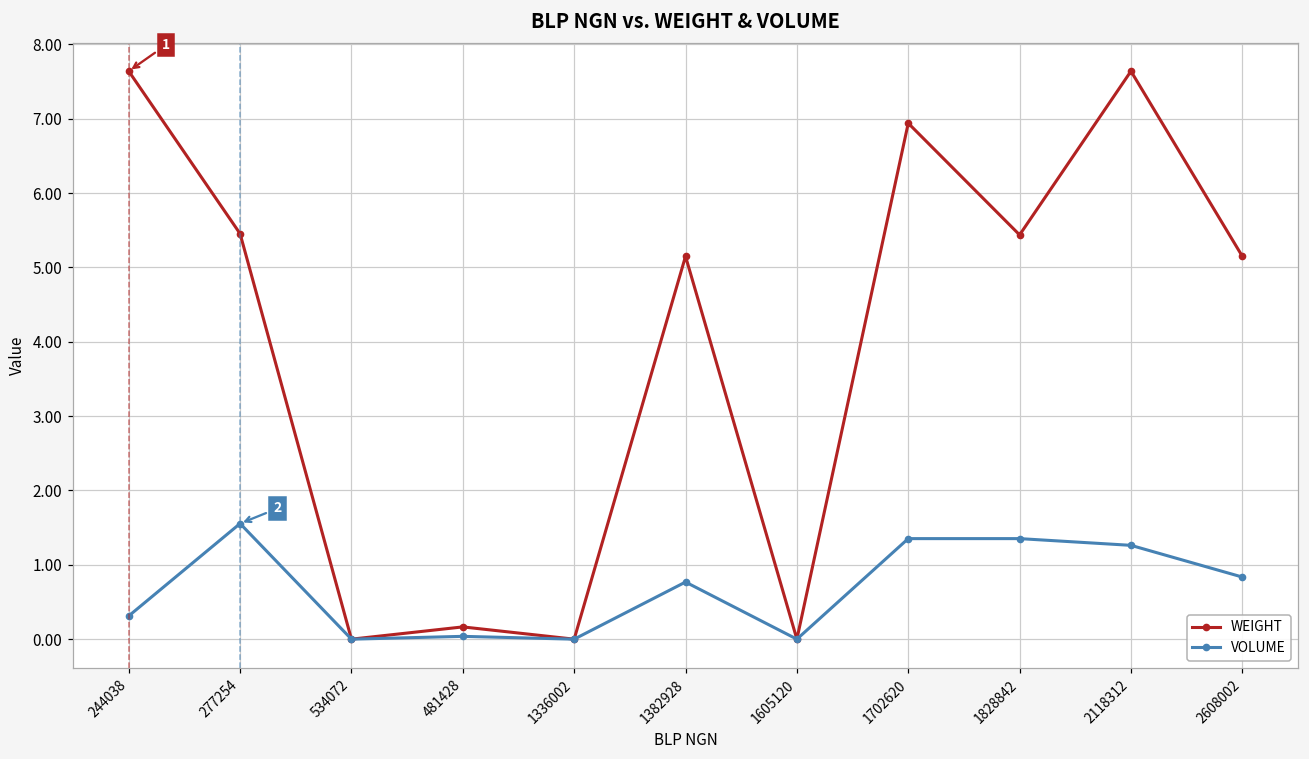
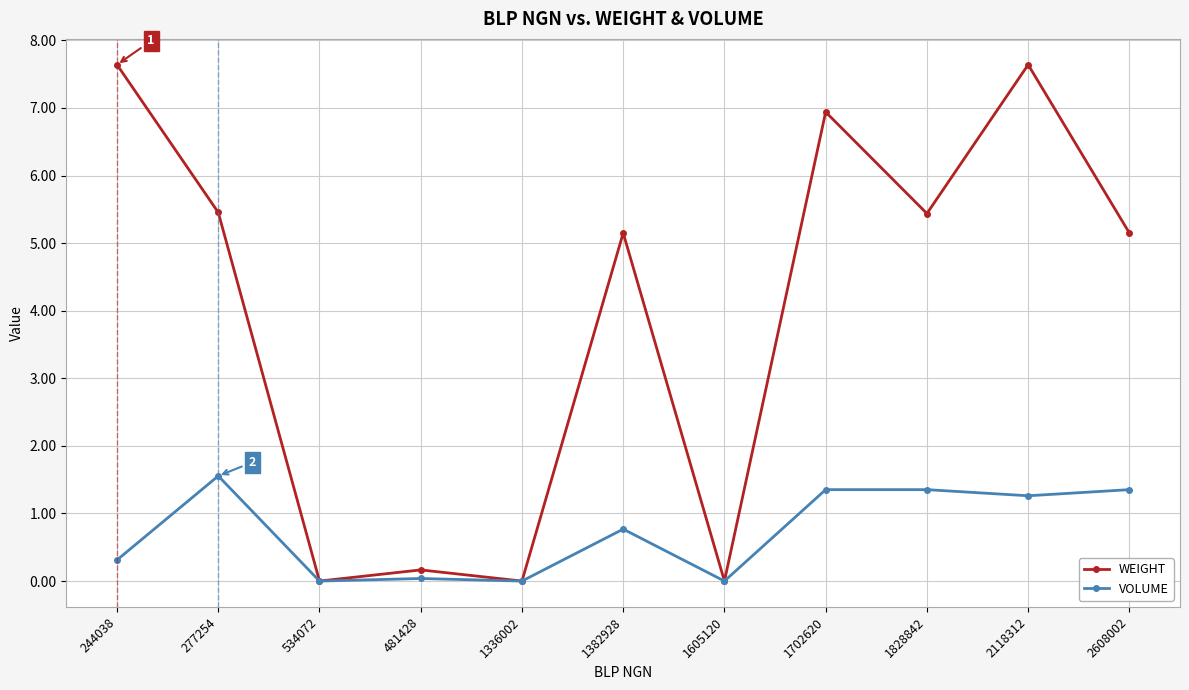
VOLUME, 2608002: 0.8 -> 1.4
